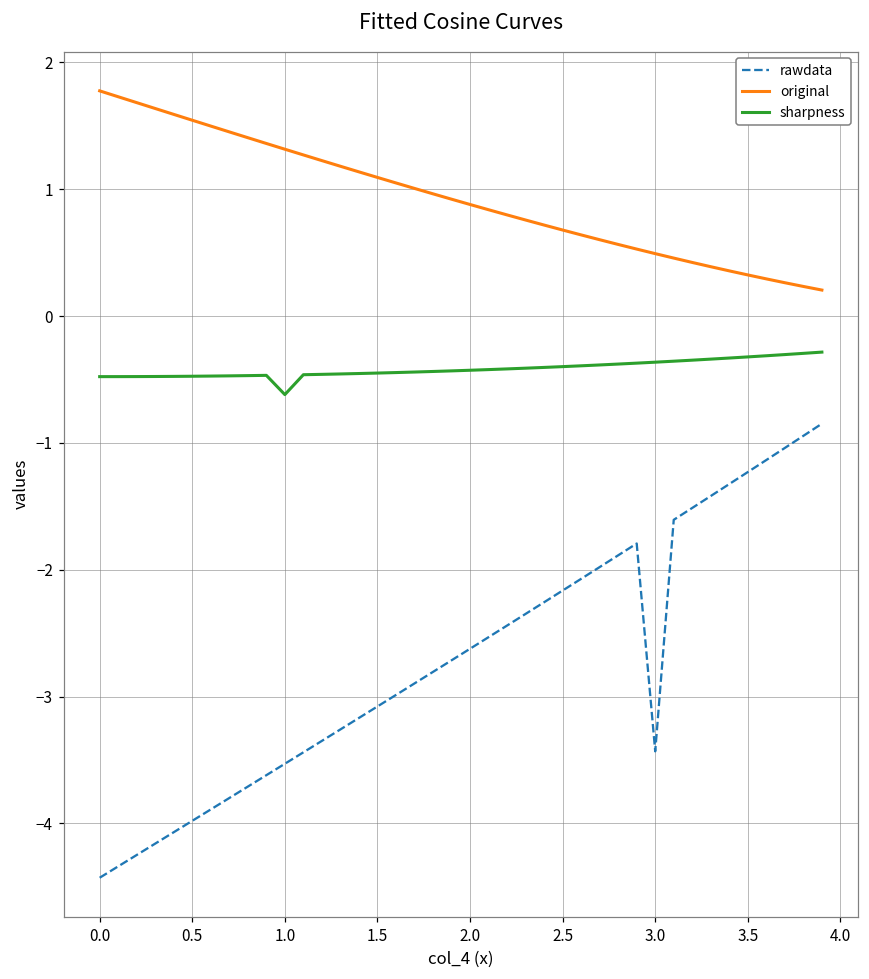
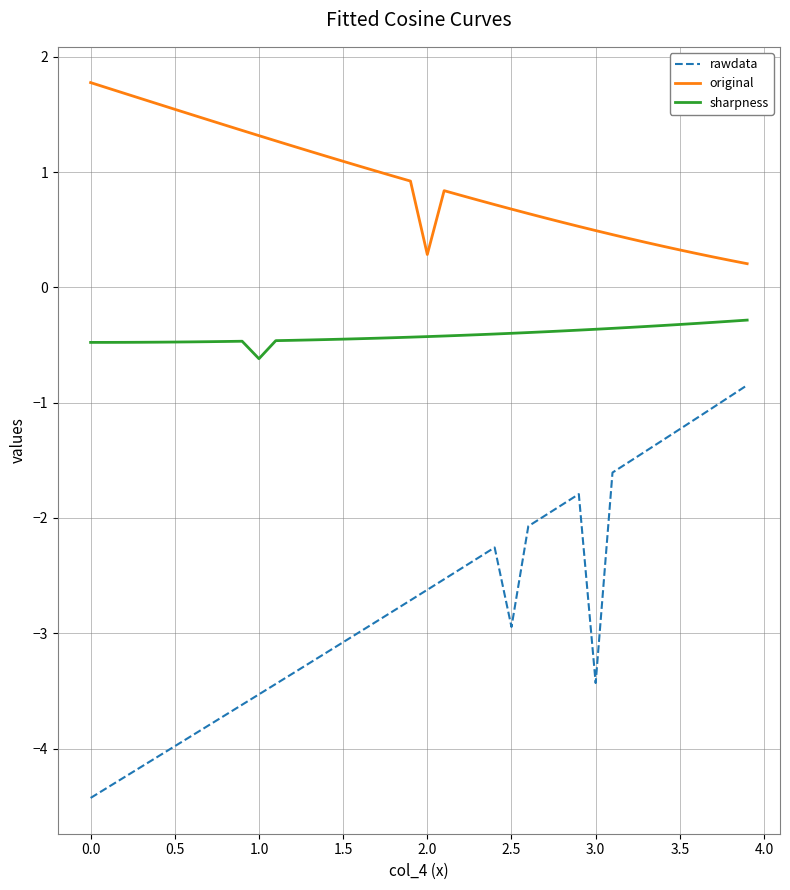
original, 2.0: 0.88 -> 0.28
rawdata, 2.5: -2.16 -> -2.95
